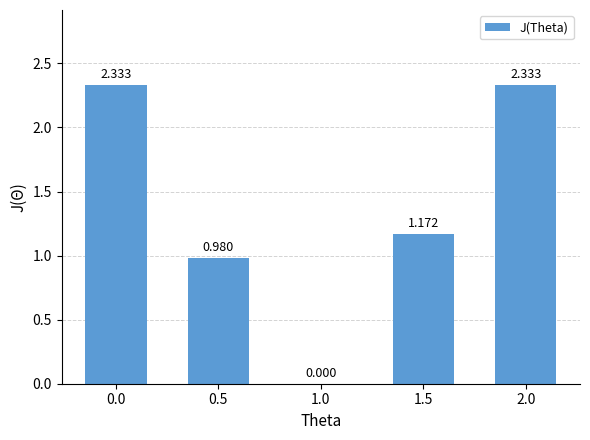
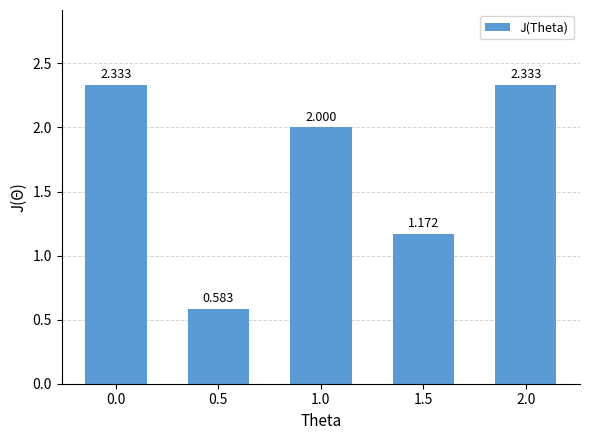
0.5: 0.980 -> 0.583
1.0: 0.000 -> 2.000
